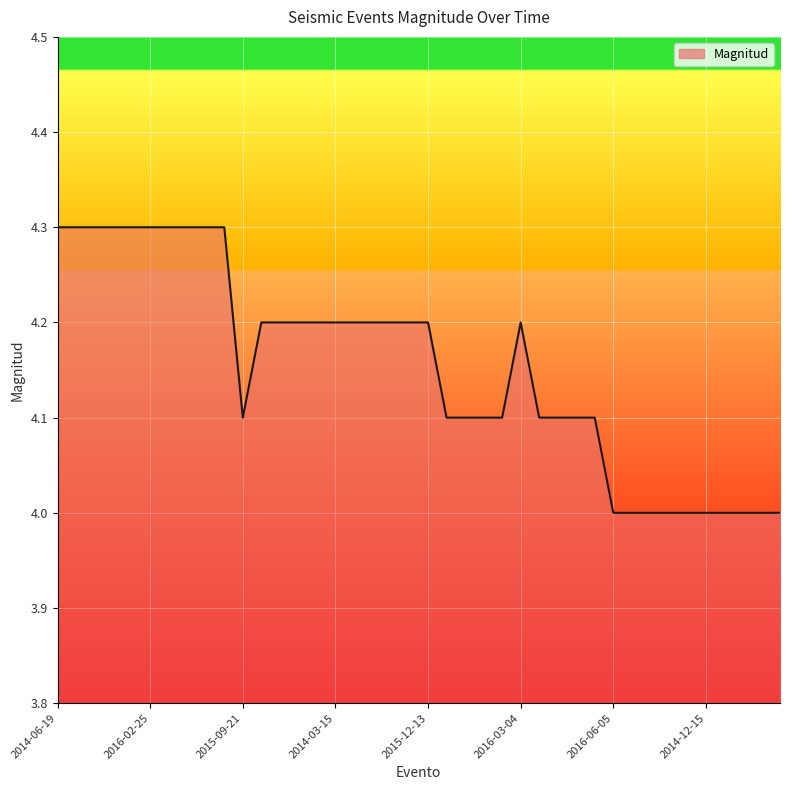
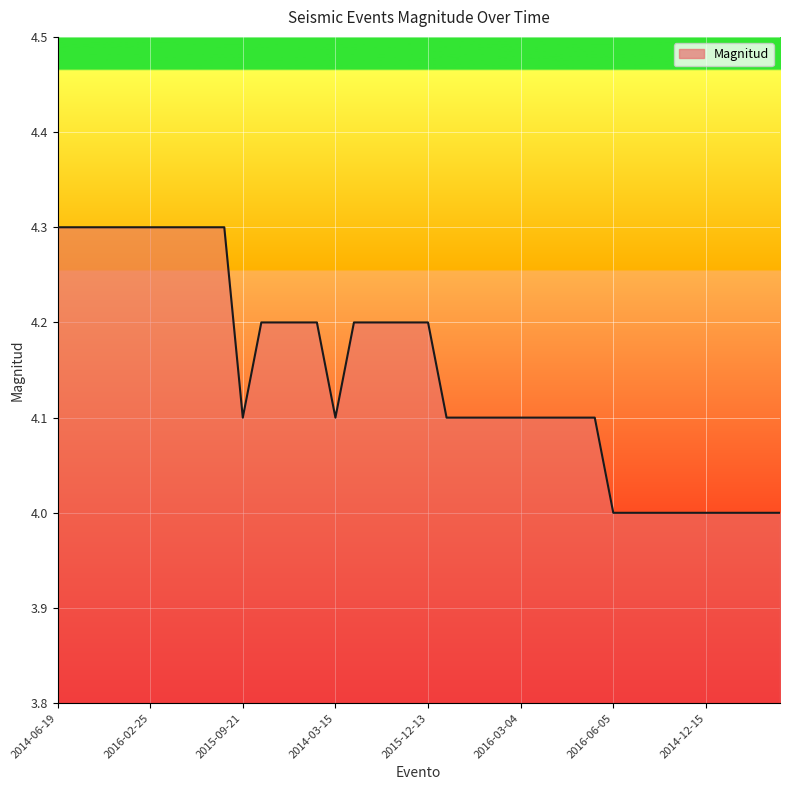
2014-03-15: 4.2 -> 4.1
2016-03-04: 4.2 -> 4.1
